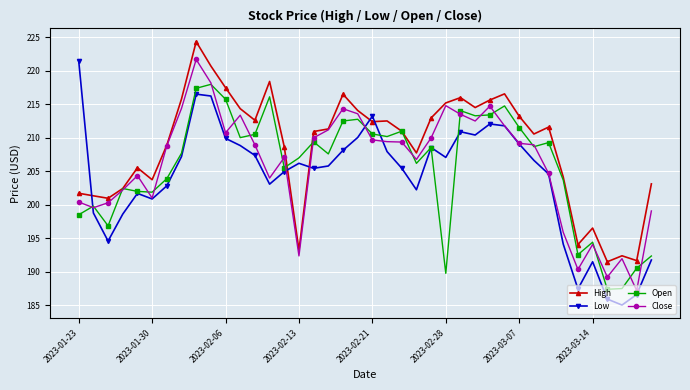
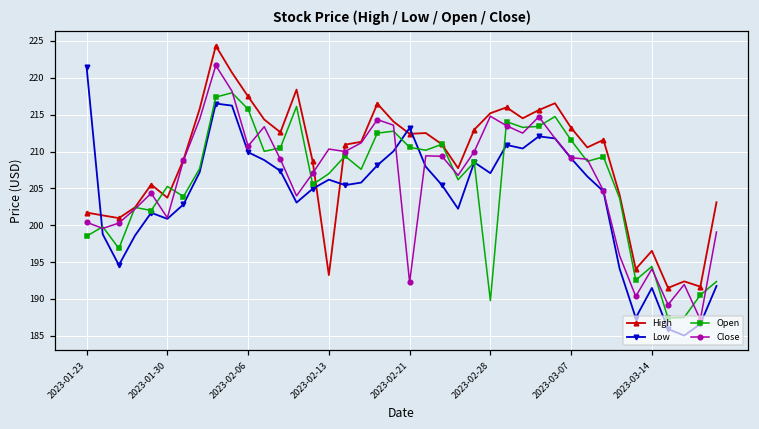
Open, 2023-01-30: 202 -> 205
Close, 2023-02-13: 192 -> 210
Close, 2023-02-21: 210 -> 192
